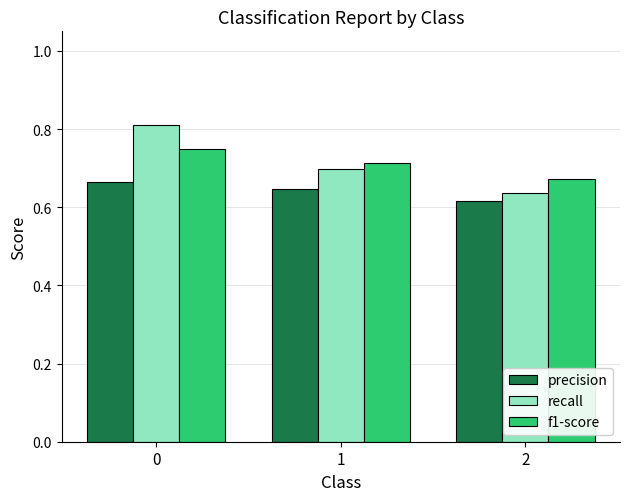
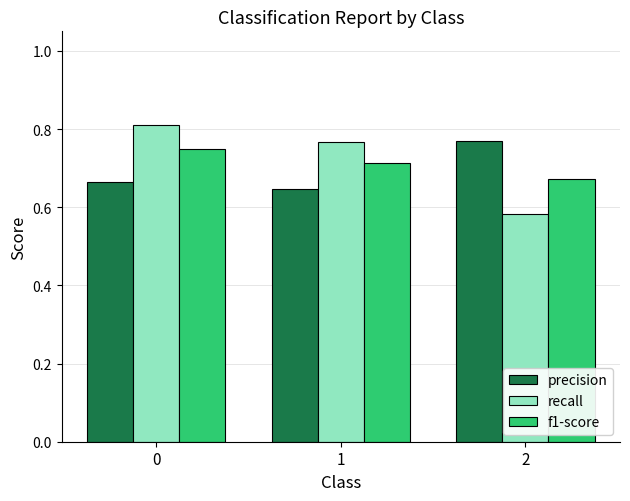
recall, 1: 0.70 -> 0.77
precision, 2: 0.62 -> 0.77
recall, 2: 0.64 -> 0.58
